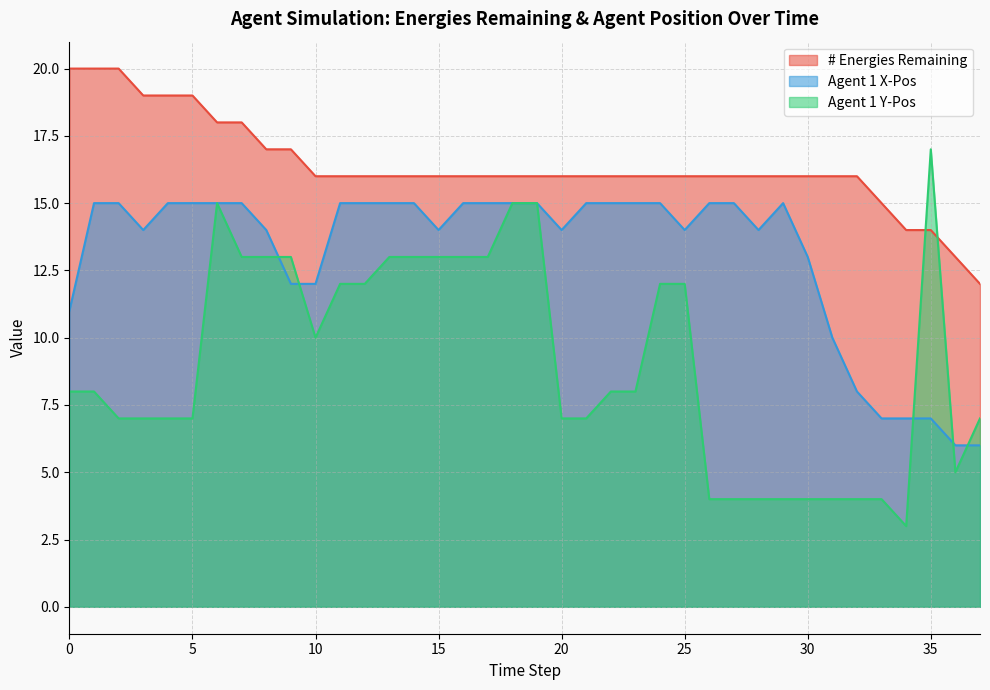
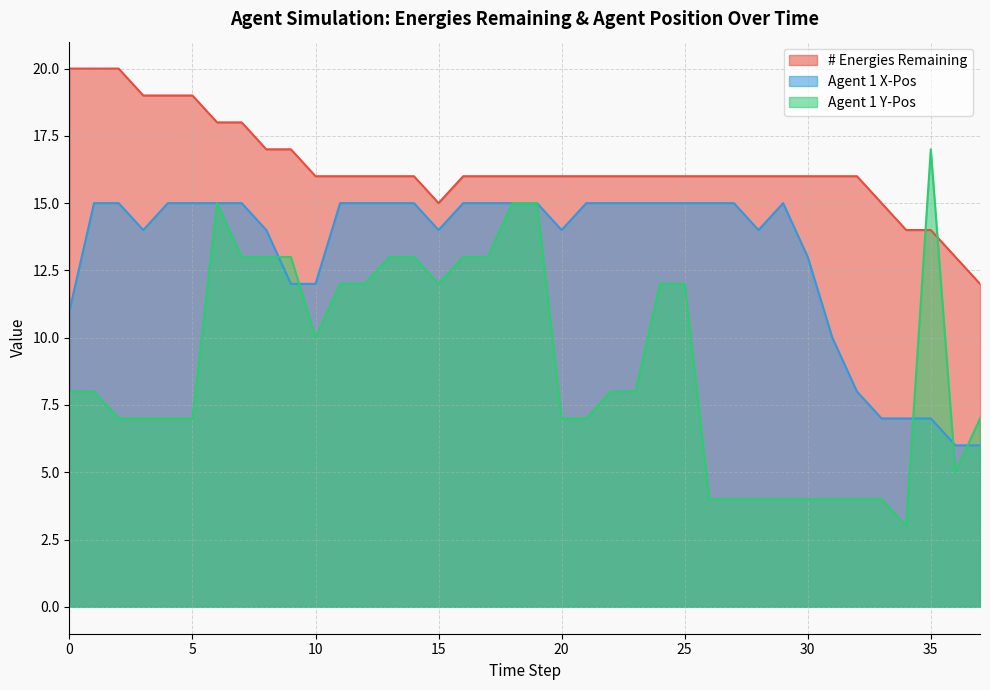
# Energies Remaining, 15: 16 -> 15
Agent 1 Y-Pos, 15: 13 -> 12
Agent 1 X-Pos, 25: 14 -> 15
